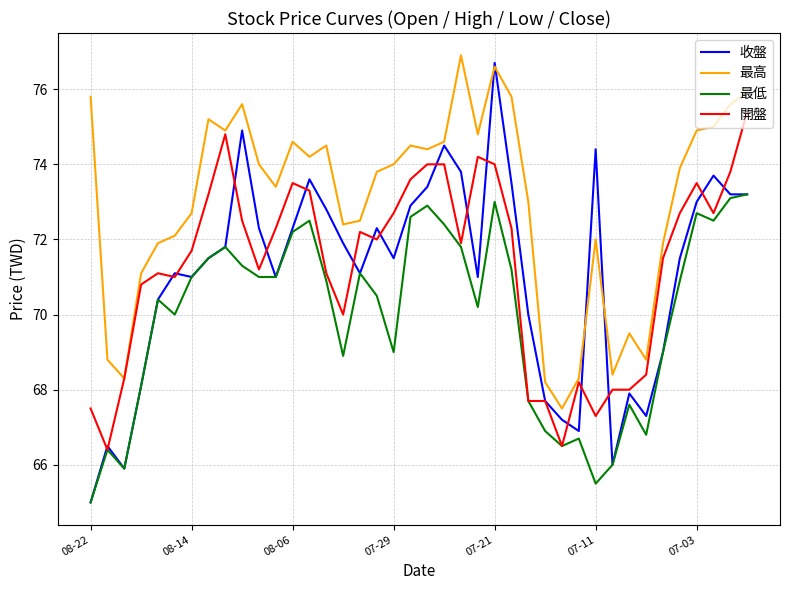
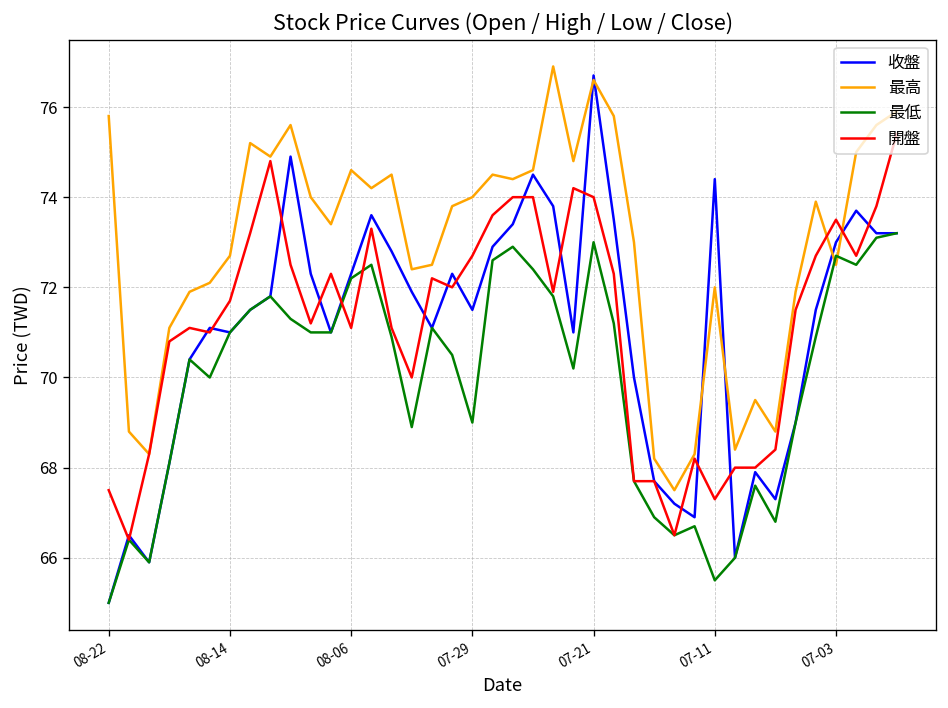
開盤, 08-06: 73.5 -> 71.1
最高, 07-03: 74.9 -> 72.5
